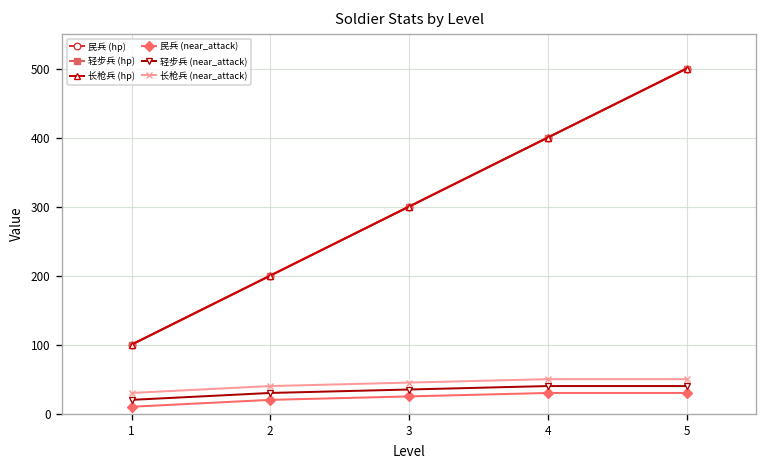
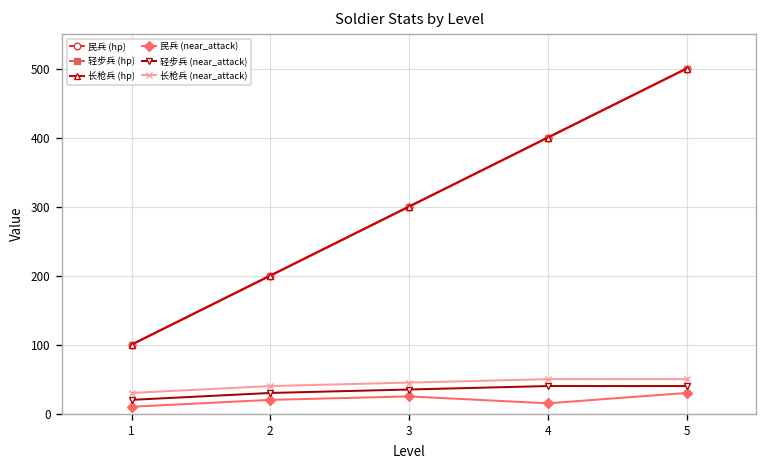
民兵 (near_attack), 4: 30 -> 20
